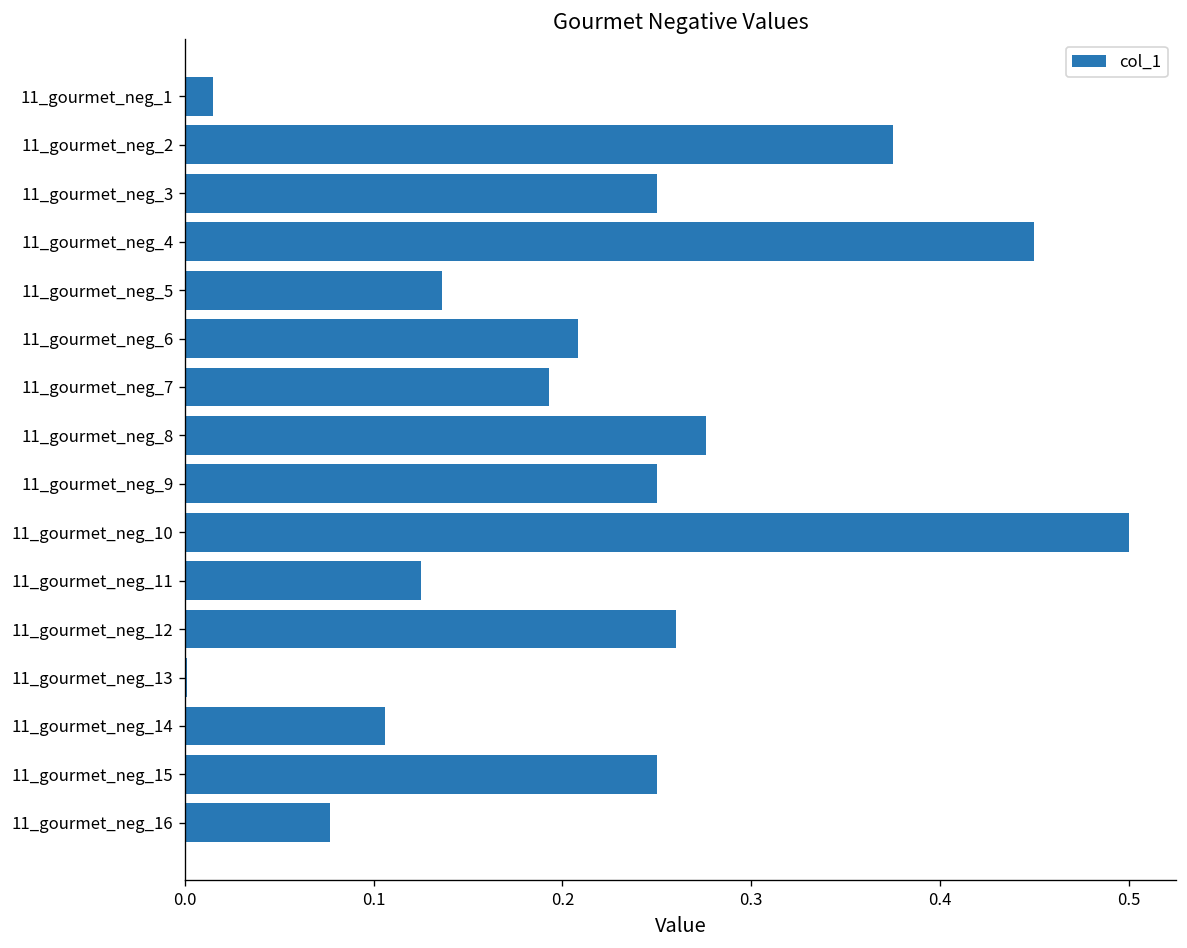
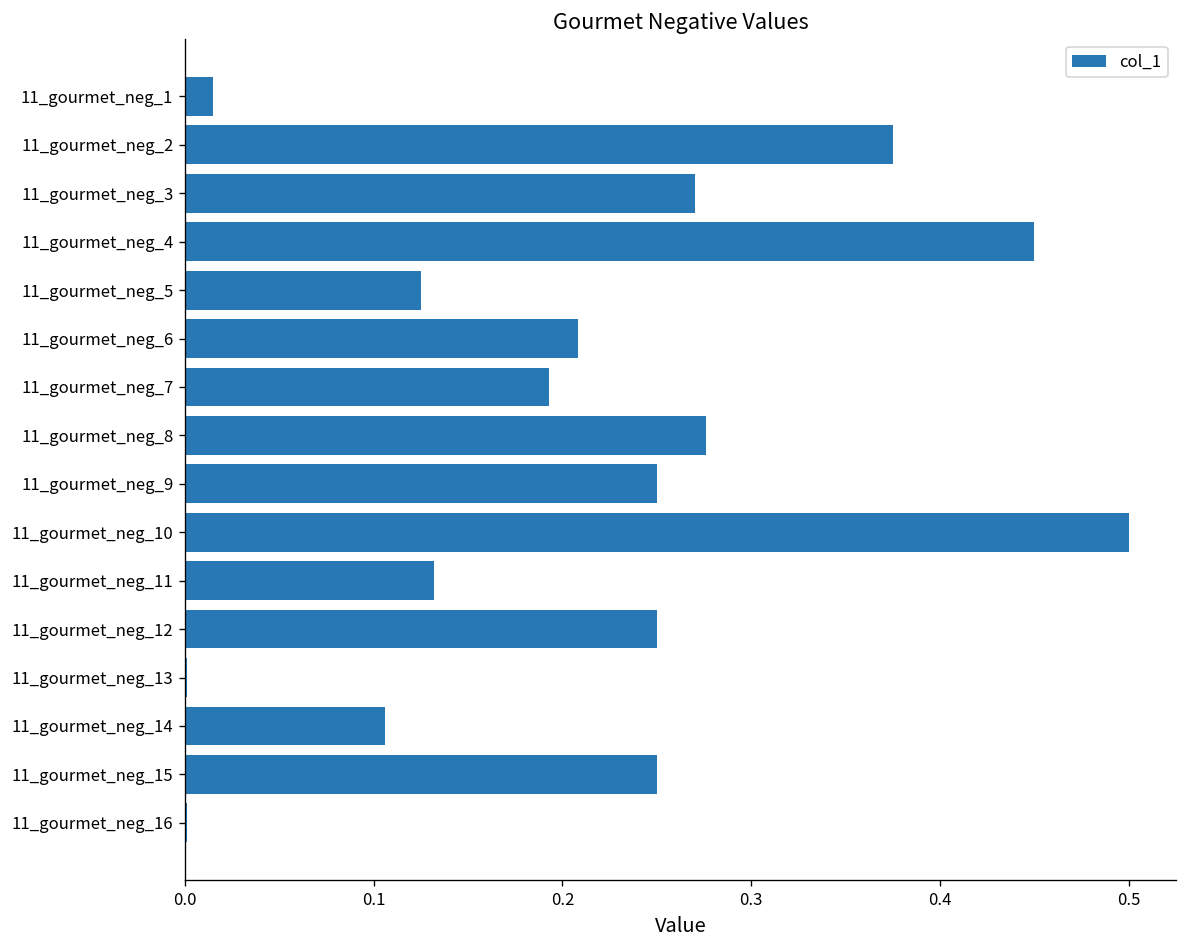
11_gourmet_neg_3: 0.25 -> 0.27
11_gourmet_neg_5: 0.136 -> 0.125
11_gourmet_neg_11: 0.125 -> 0.132
11_gourmet_neg_12: 0.26 -> 0.25
11_gourmet_neg_16: 0.077 -> 0.001
